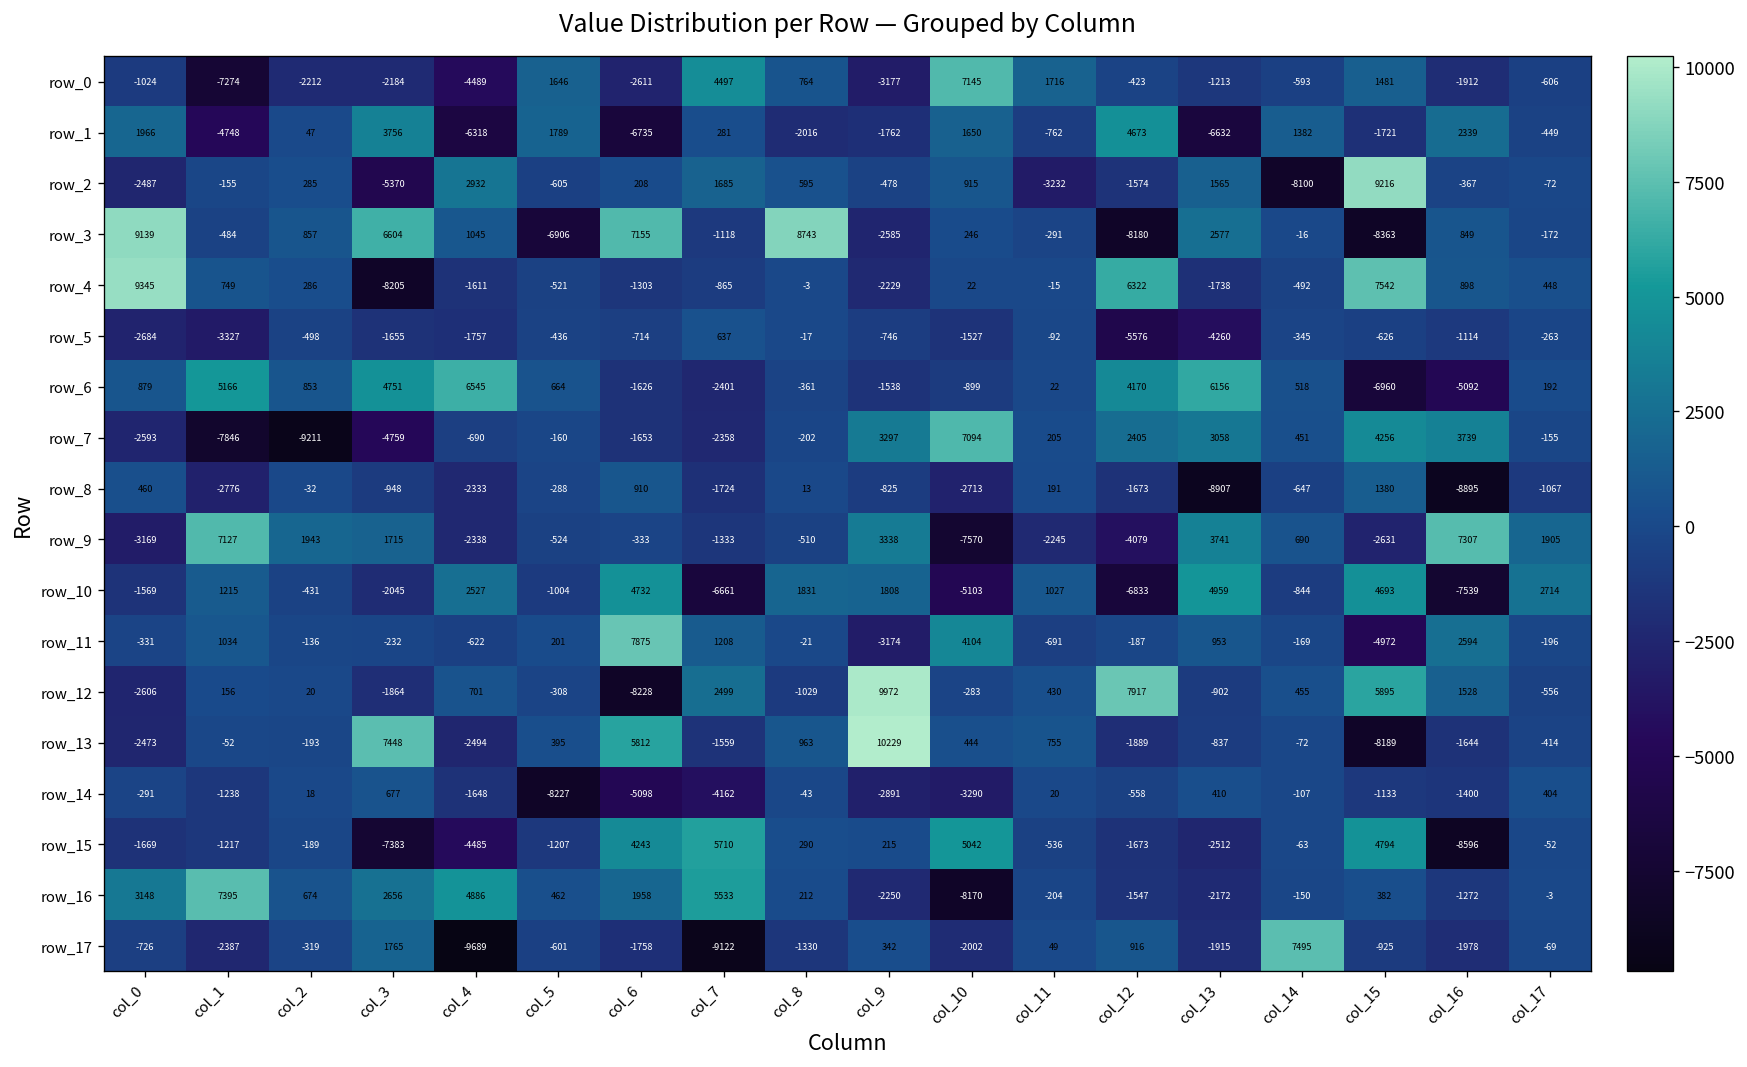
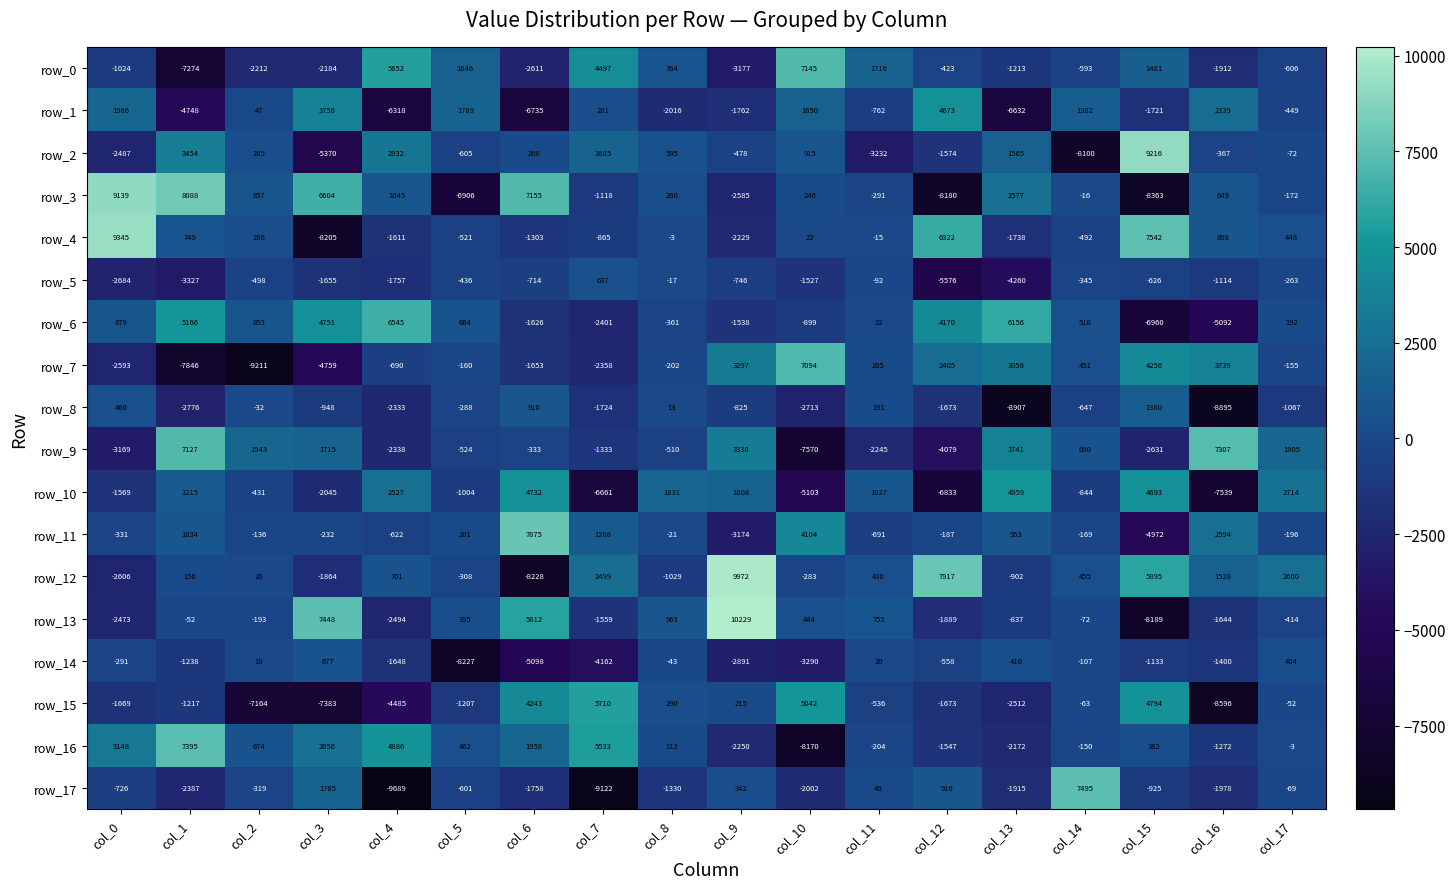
row_0, col_4: -4489 -> 5652
row_2, col_1: -155 -> 3454
row_3, col_1: -484 -> 8088
row_3, col_8: 8743 -> 280
row_12, col_17: -556 -> 2600
row_15, col_2: -189 -> -7164
